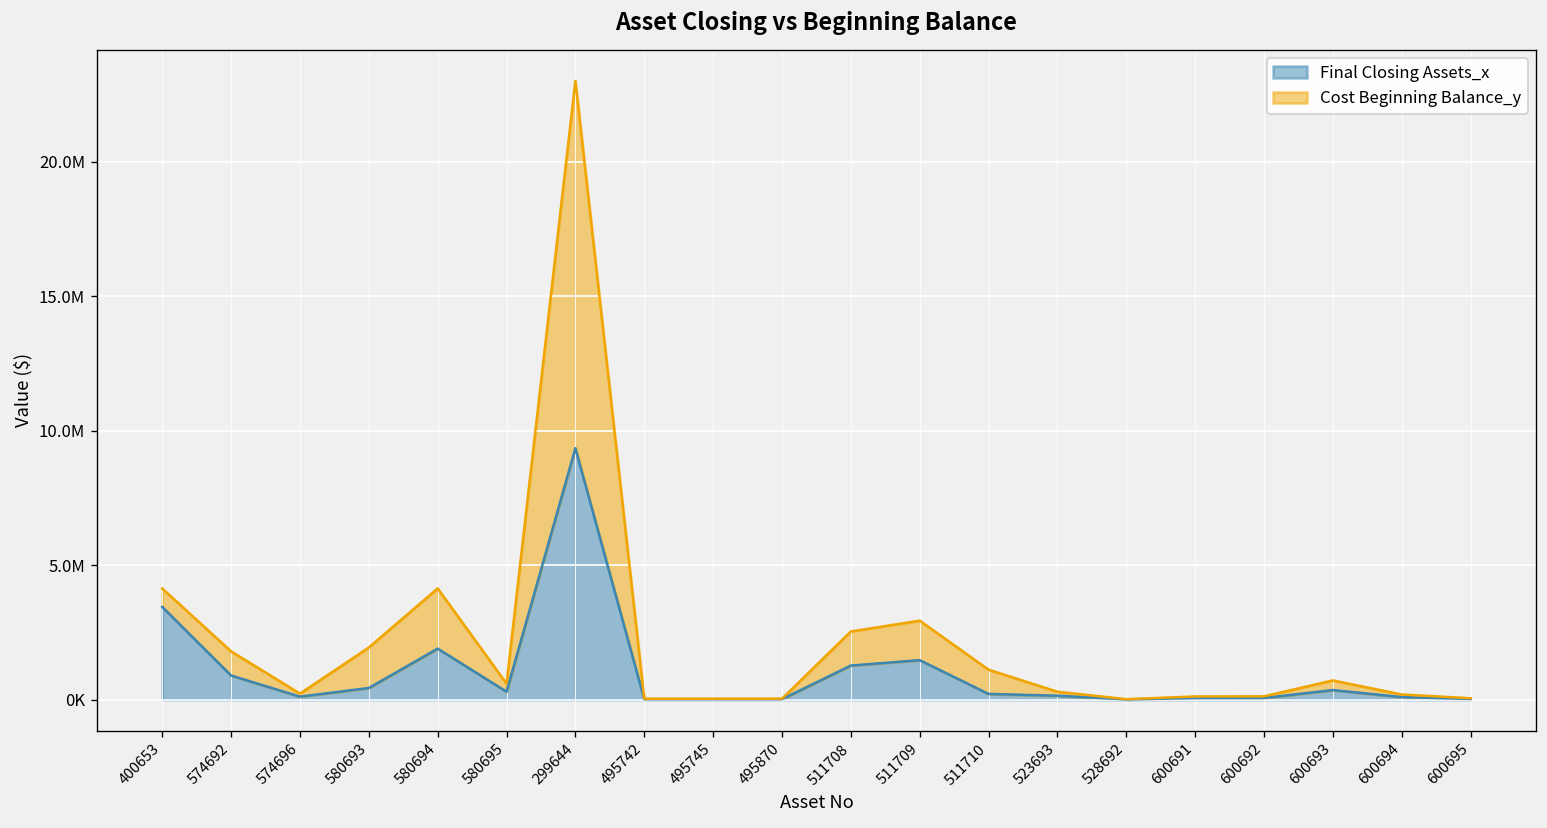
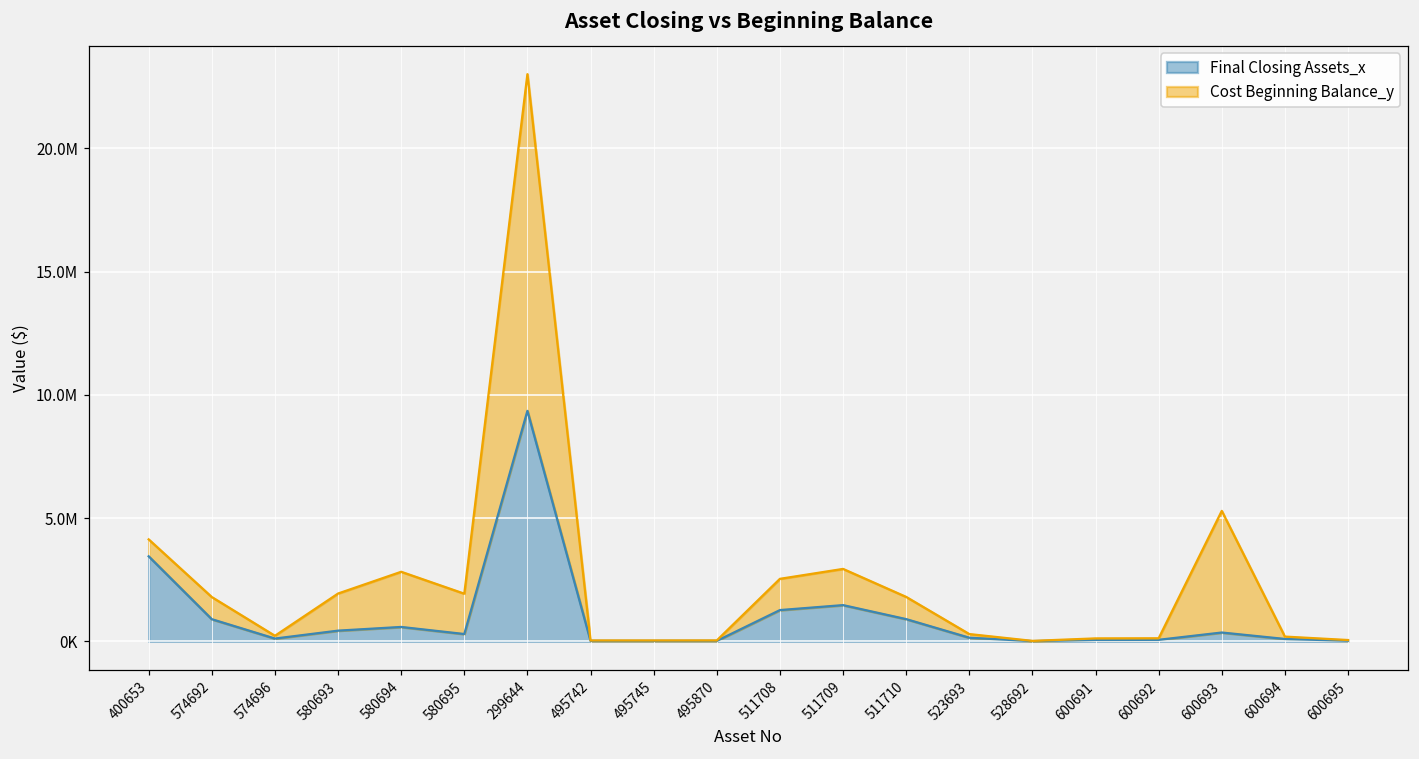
Final Closing Assets_x, 580694: 1900000 -> 600000
Cost Beginning Balance_y, 580695: 300000 -> 1600000
Final Closing Assets_x, 511710: 200000 -> 900000
Cost Beginning Balance_y, 600693: 400000 -> 4900000
